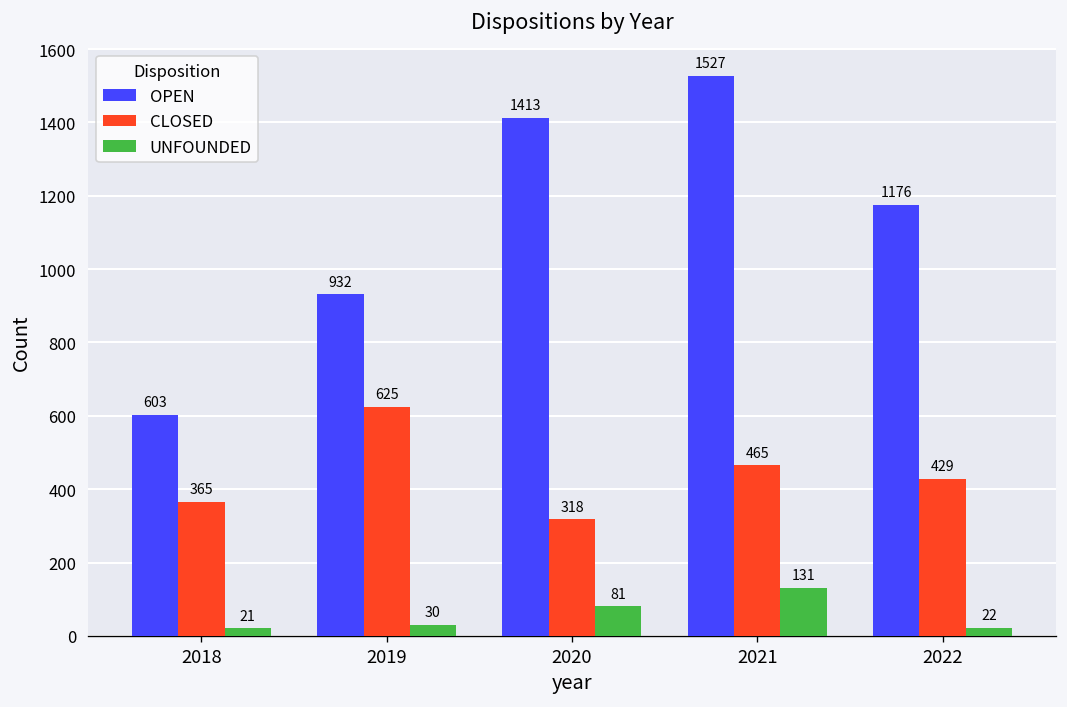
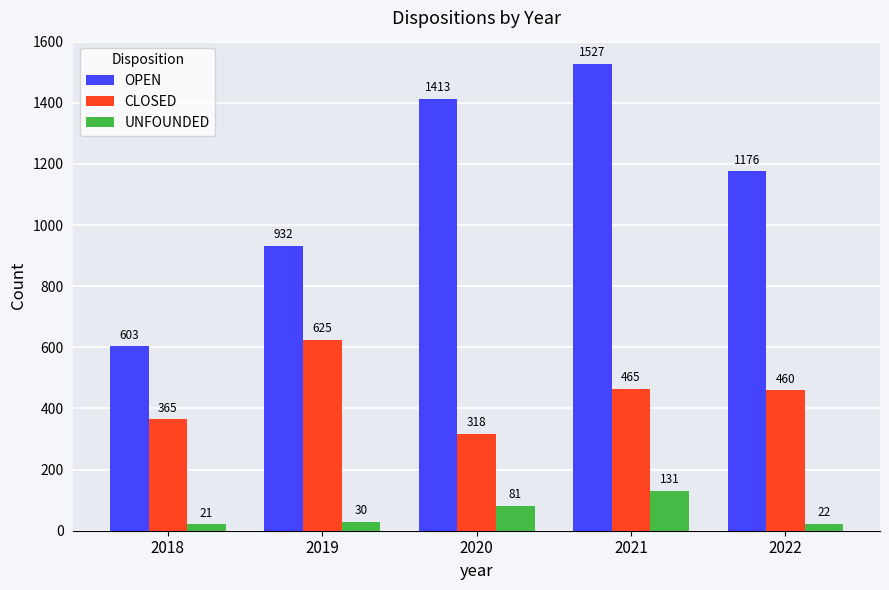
CLOSED, 2022: 429 -> 460
